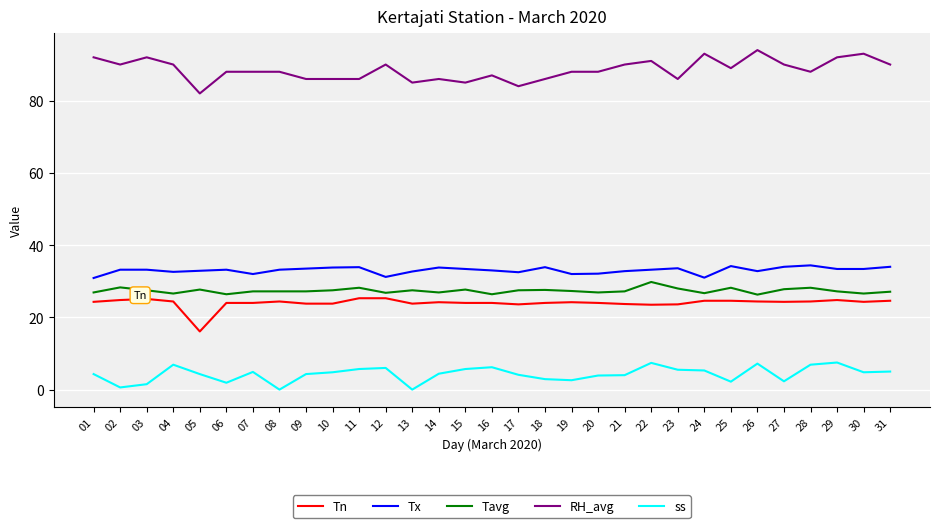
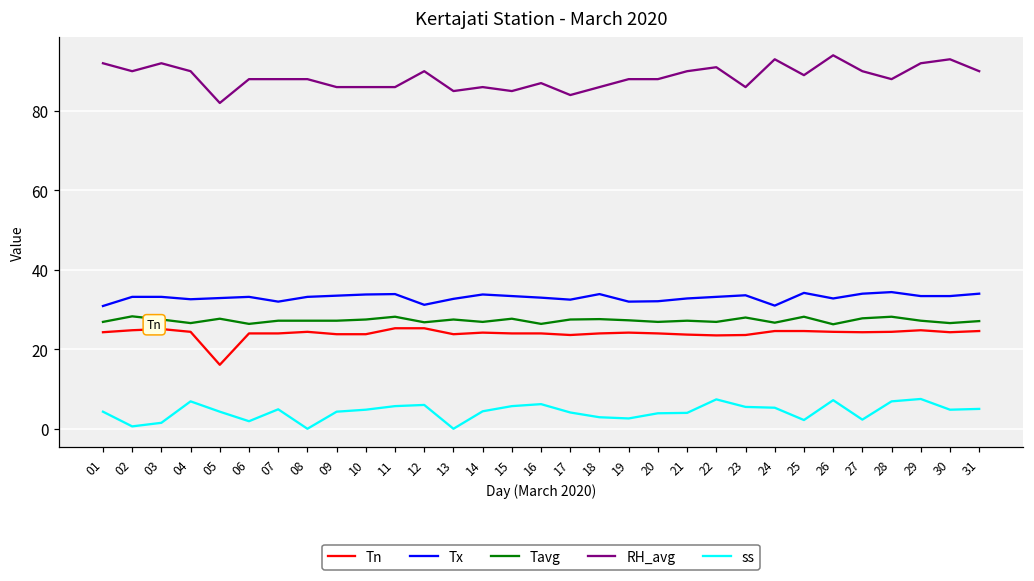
Tavg, 22: 30 -> 27
